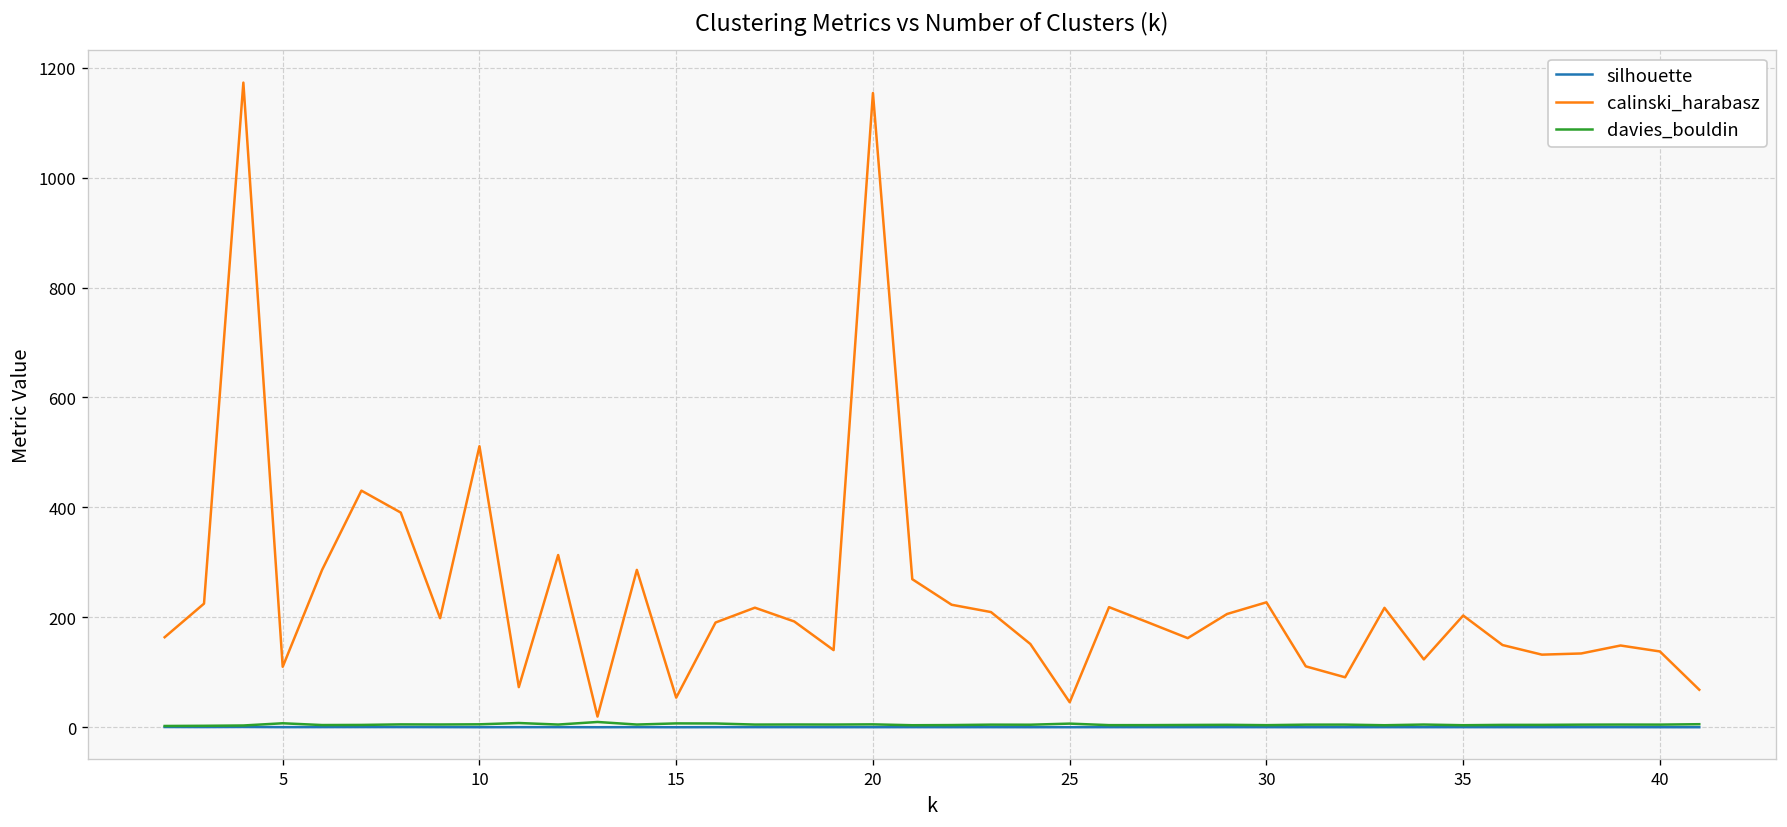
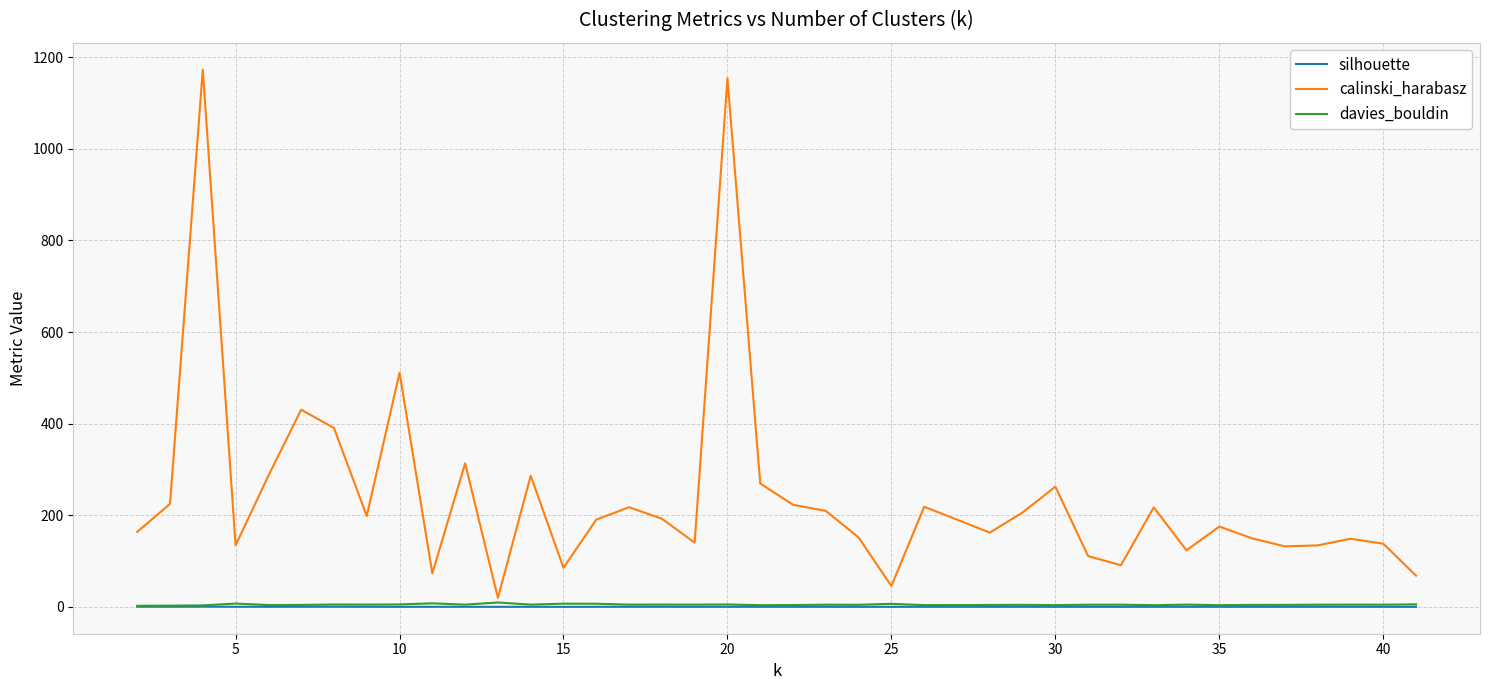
calinski_harabasz, 5: 110 -> 130
calinski_harabasz, 15: 50 -> 90
calinski_harabasz, 30: 230 -> 260
calinski_harabasz, 35: 200 -> 180
